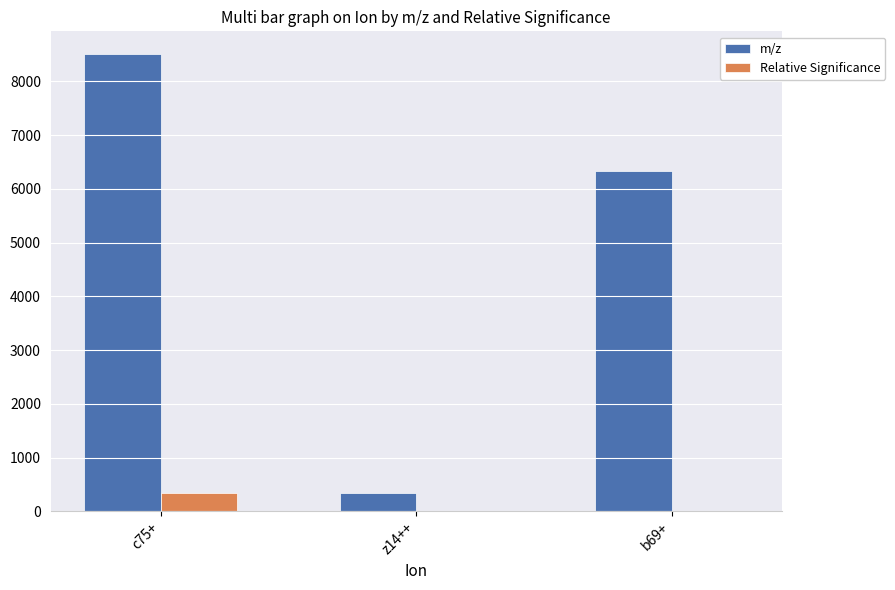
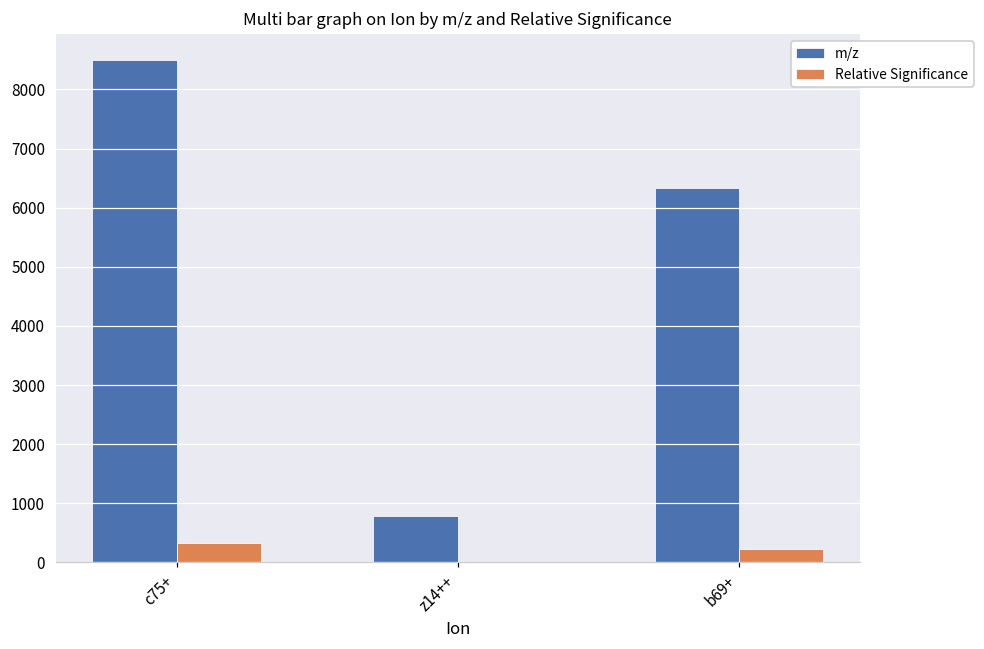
m/z, z14++: 300 -> 800
Relative Significance, b69+: 0 -> 200
